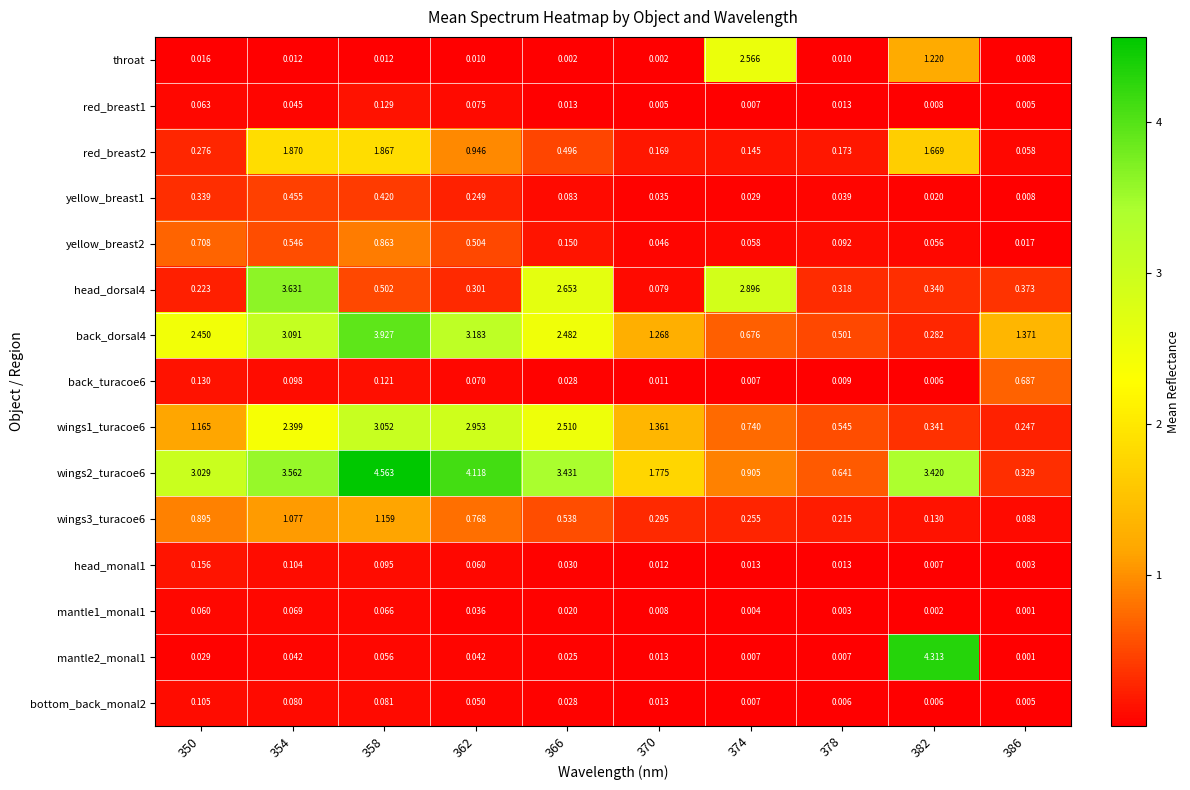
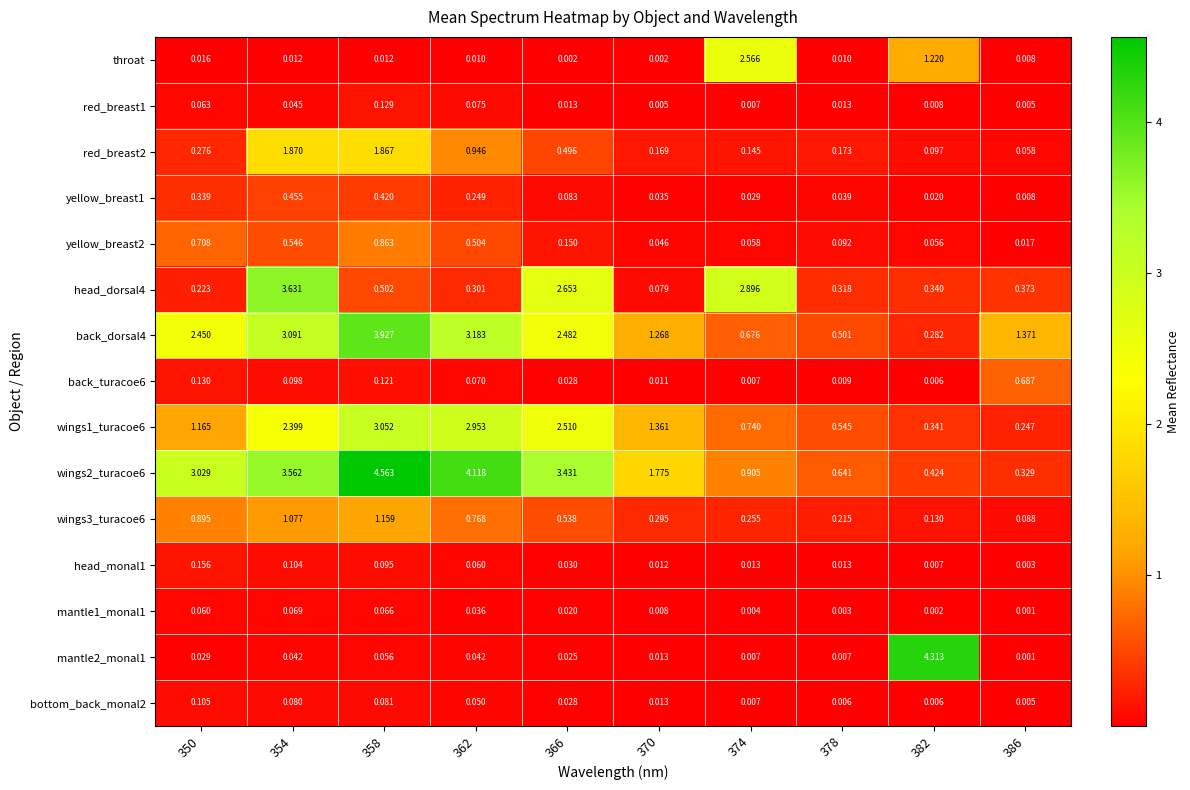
red_breast2, 382: 1.669 -> 0.097
wings2_turacoe6, 382: 3.420 -> 0.424
